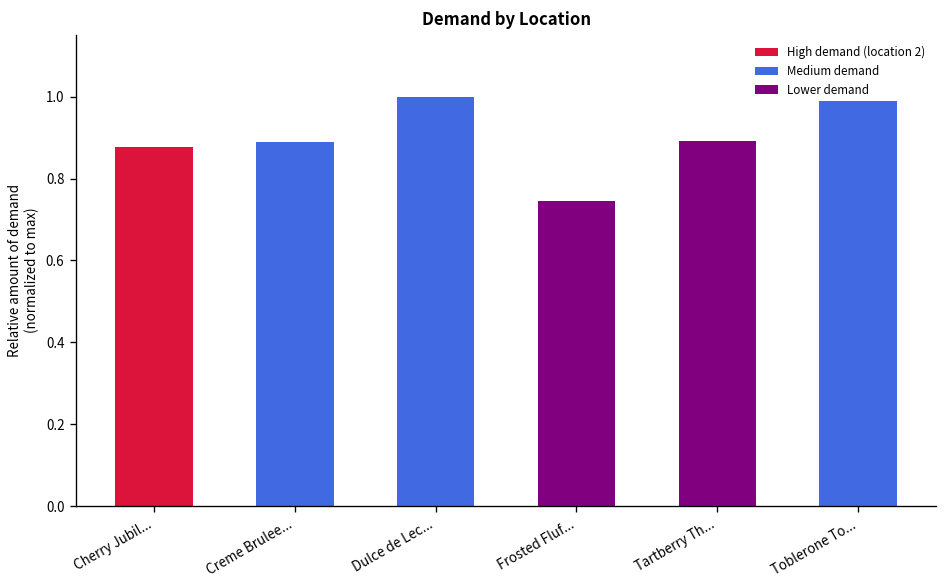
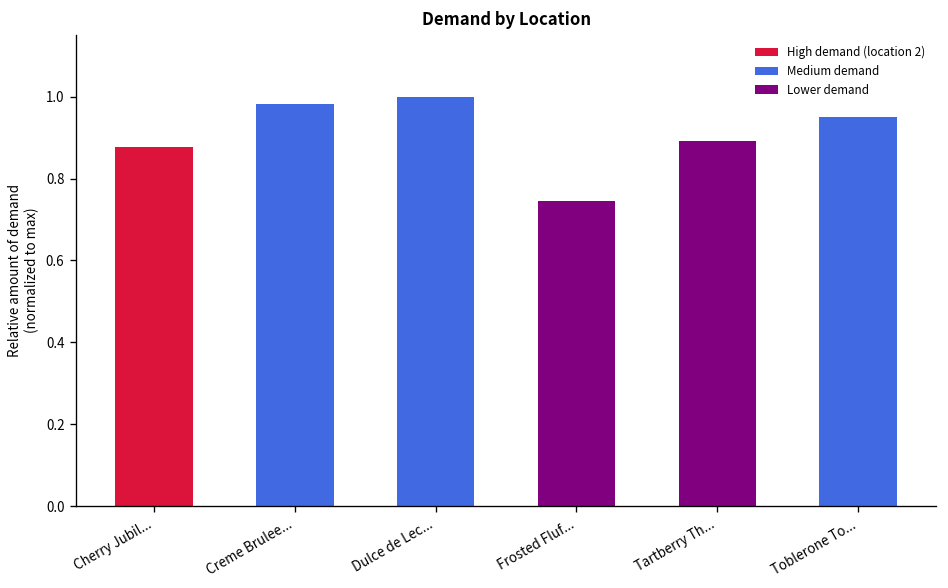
Creme Brulee...: 0.89 -> 0.98
Toblerone To...: 0.99 -> 0.95
